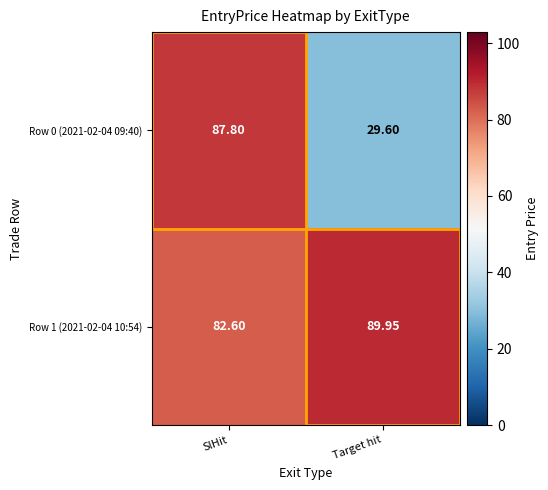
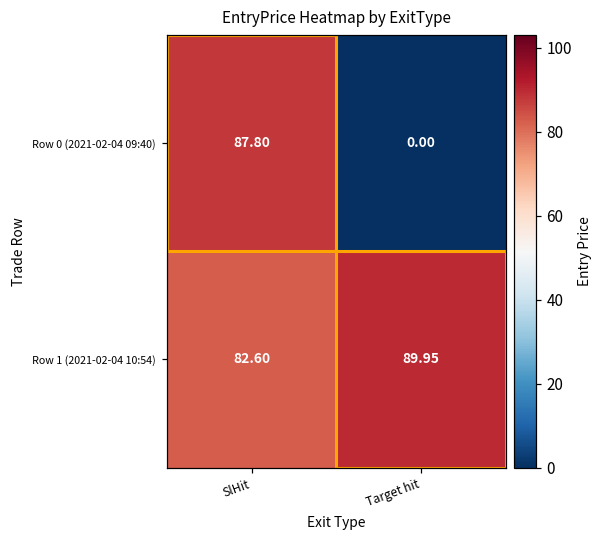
Row 0 (2021-02-04 09:40), Target hit: 29.60 -> 0.00
